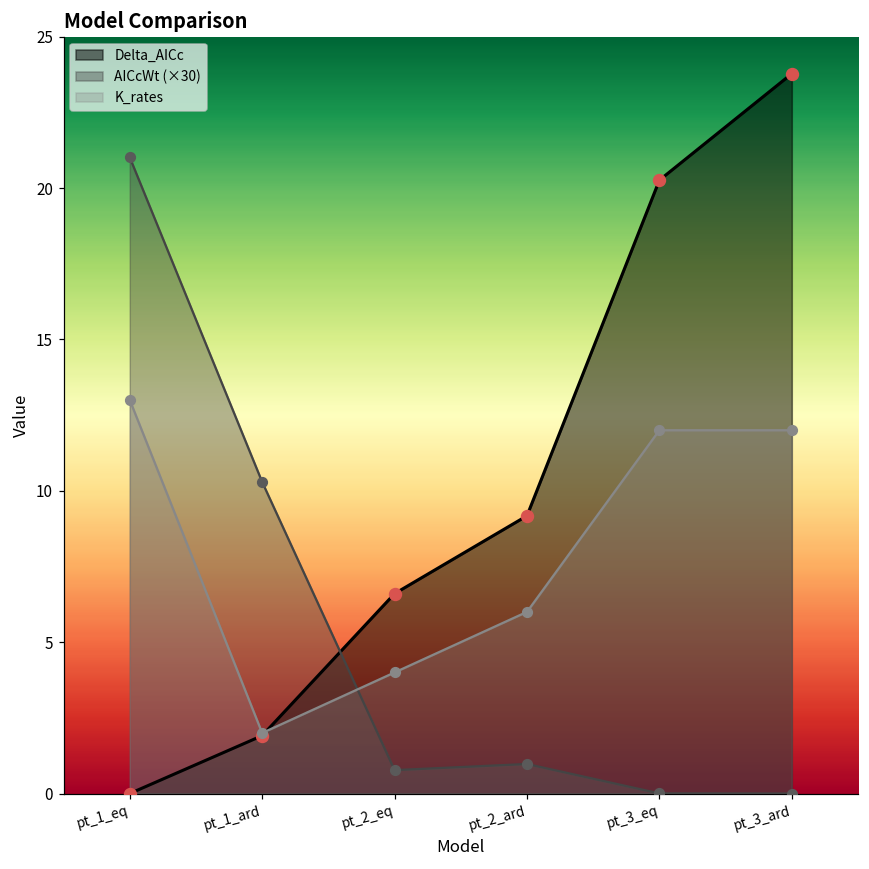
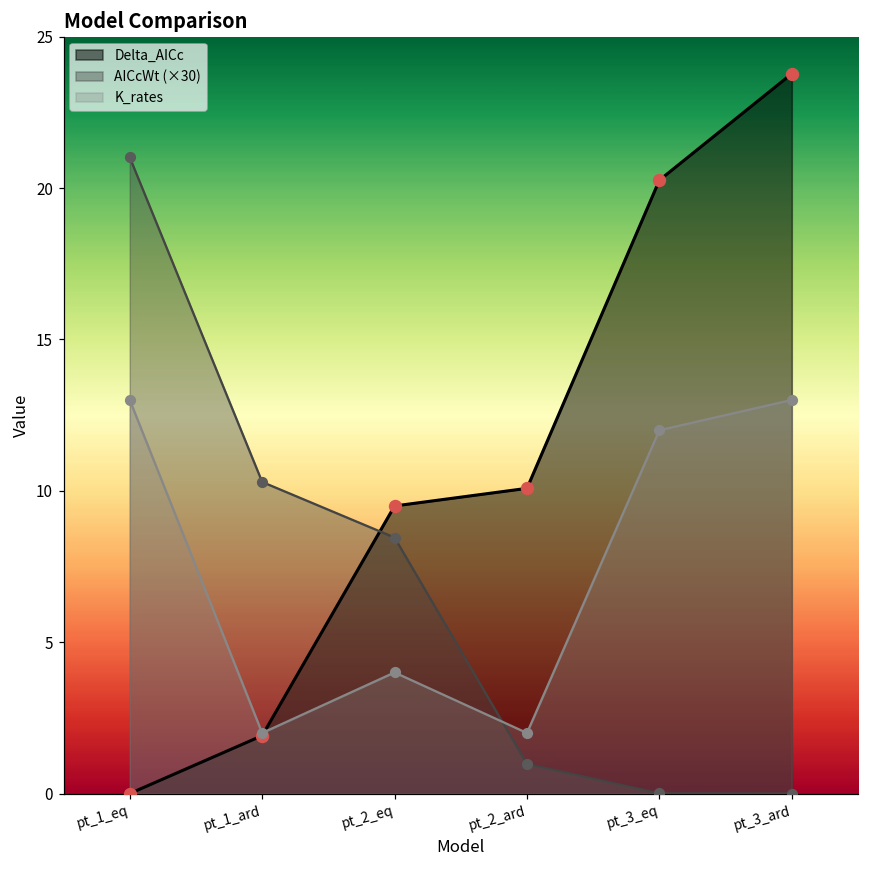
Delta_AICc, pt_2_eq: 6.6 -> 9.5
AICcWt (×30), pt_2_eq: 0.8 -> 8.5
Delta_AICc, pt_2_ard: 9.2 -> 10.1
K_rates, pt_2_ard: 6 -> 2
K_rates, pt_3_ard: 12 -> 13
